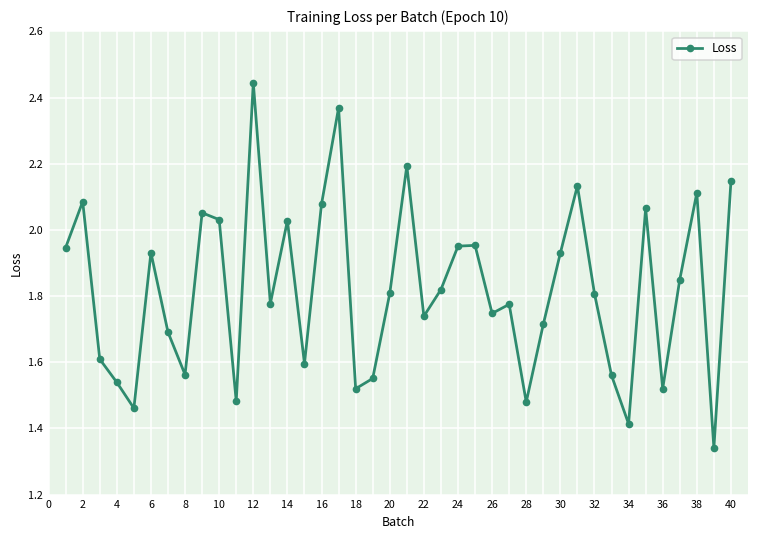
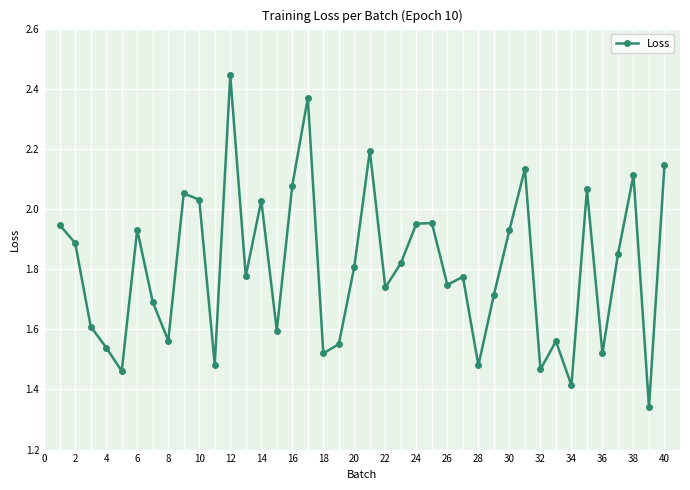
2: 2.09 -> 1.89
32: 1.81 -> 1.47
